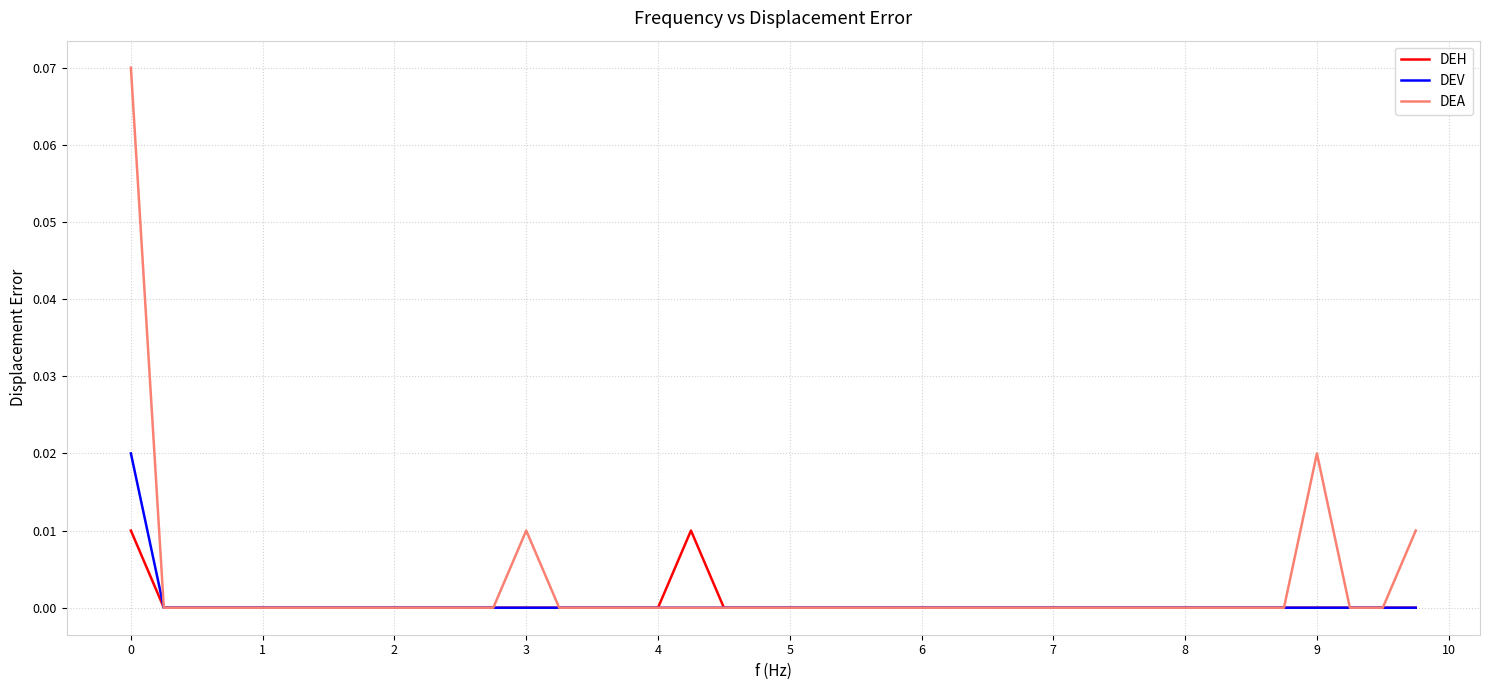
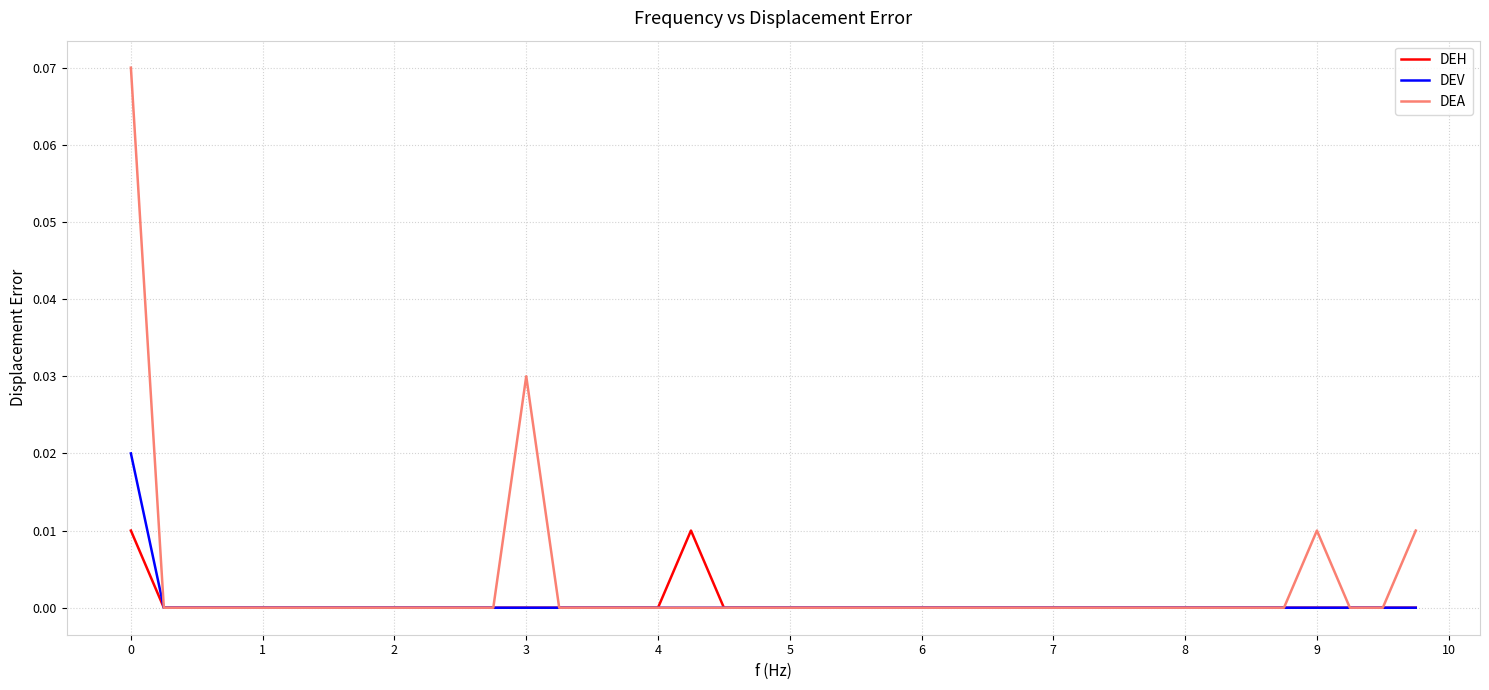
DEA, 3: 0.01 -> 0.03
DEA, 9: 0.02 -> 0.01
